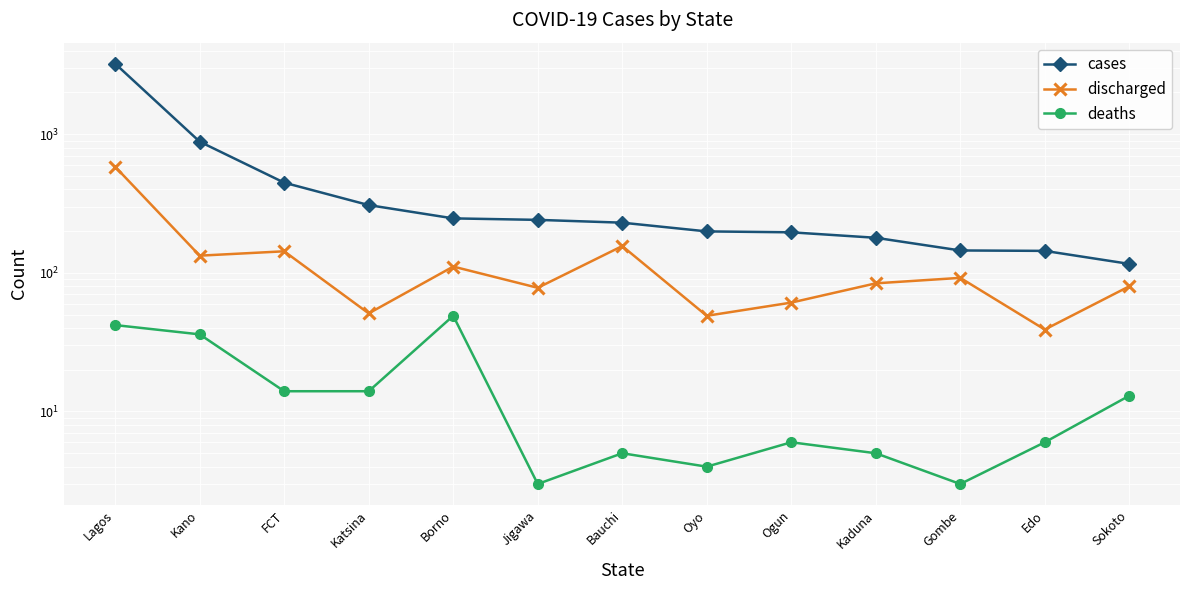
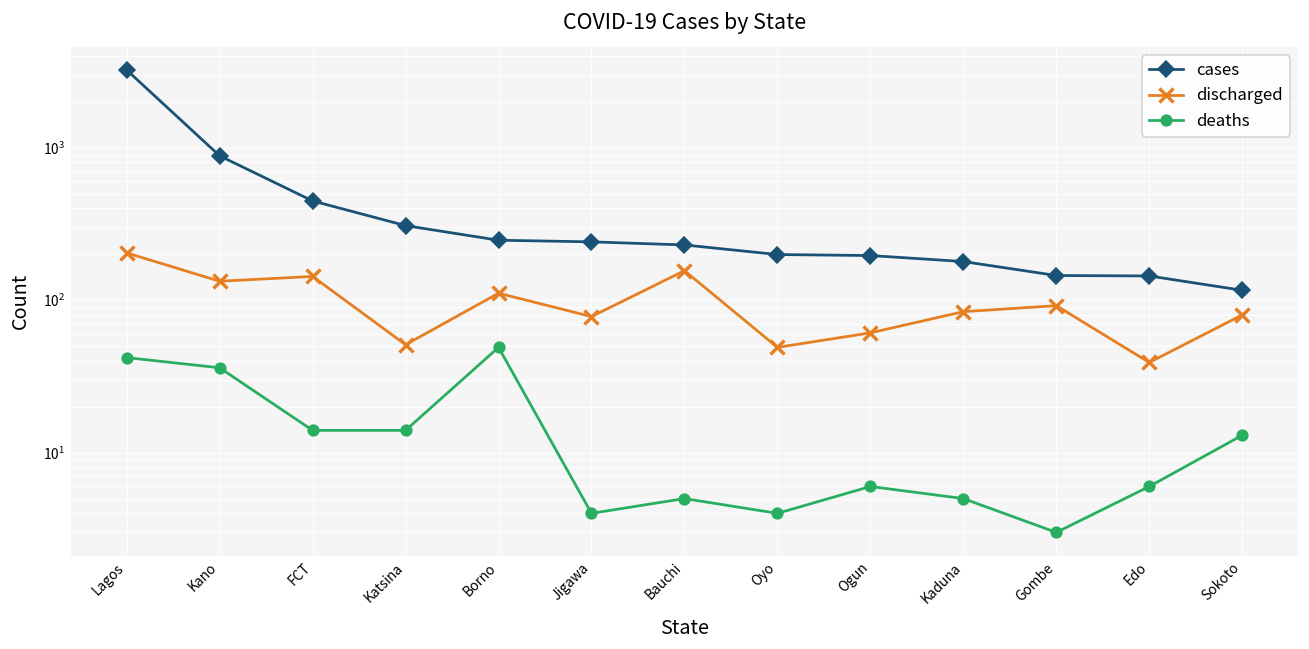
discharged, Lagos: 580 -> 200
deaths, Jigawa: 3 -> 4
